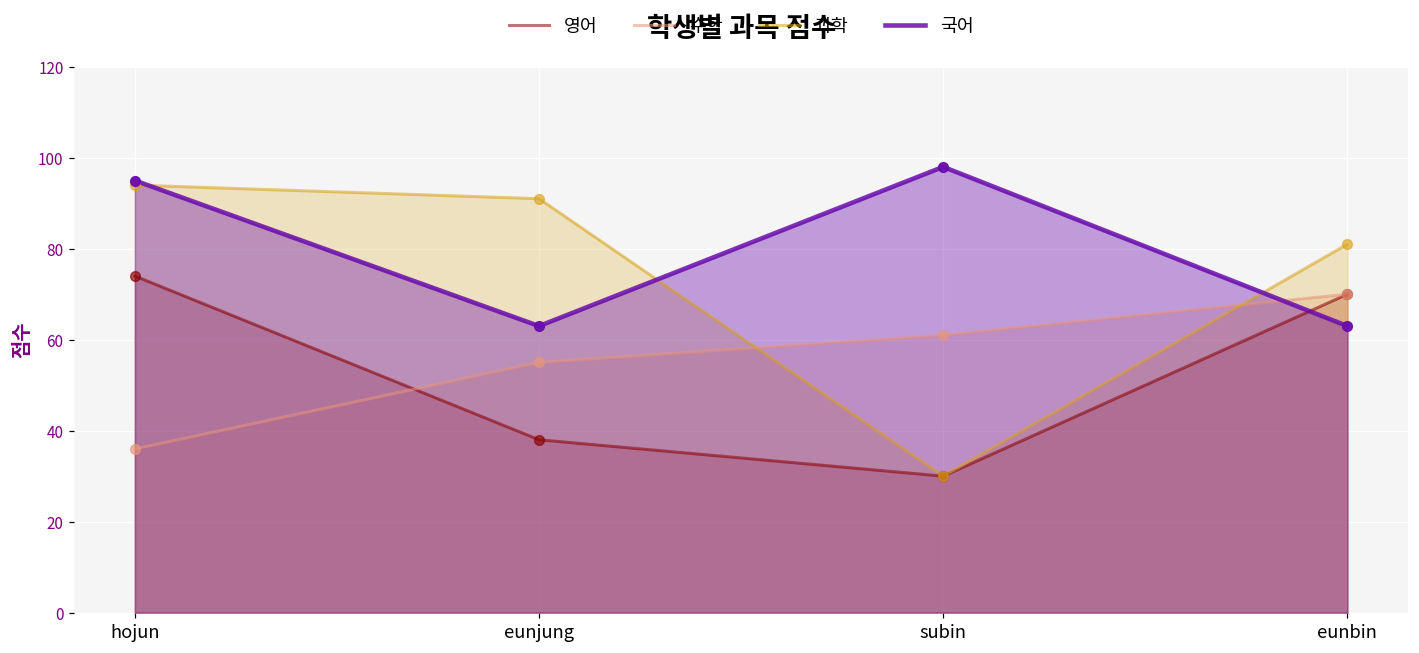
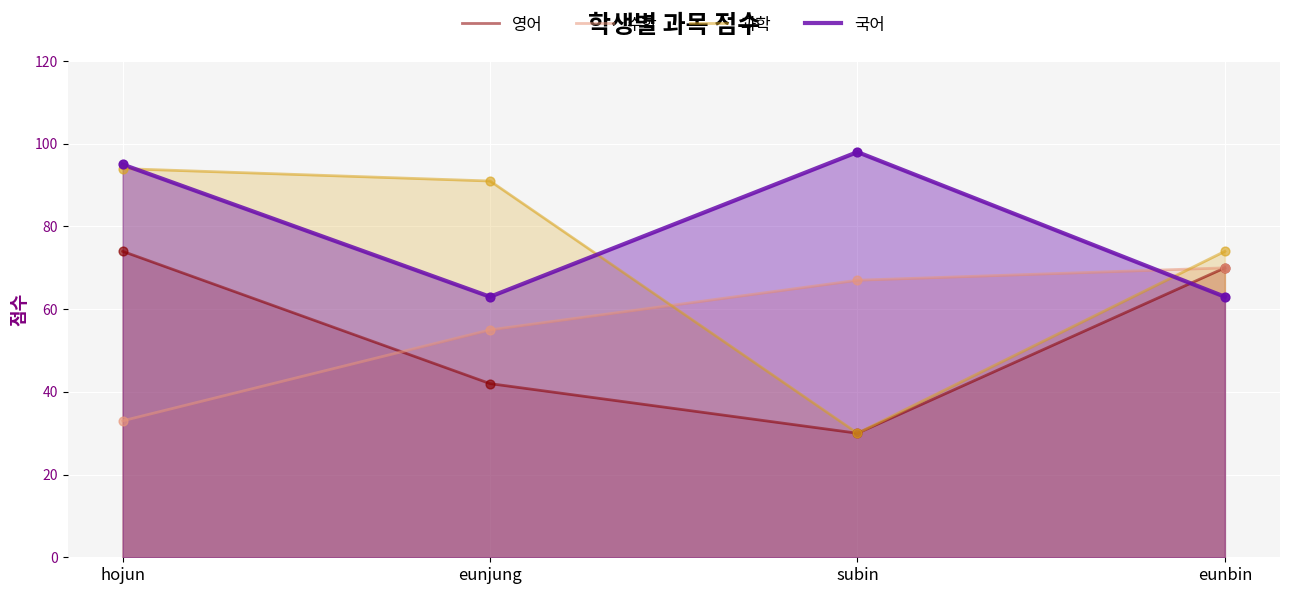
수학, hojun: 36 -> 33
영어, eunjung: 38 -> 42
수학, subin: 61 -> 67
과학, eunbin: 81 -> 74
